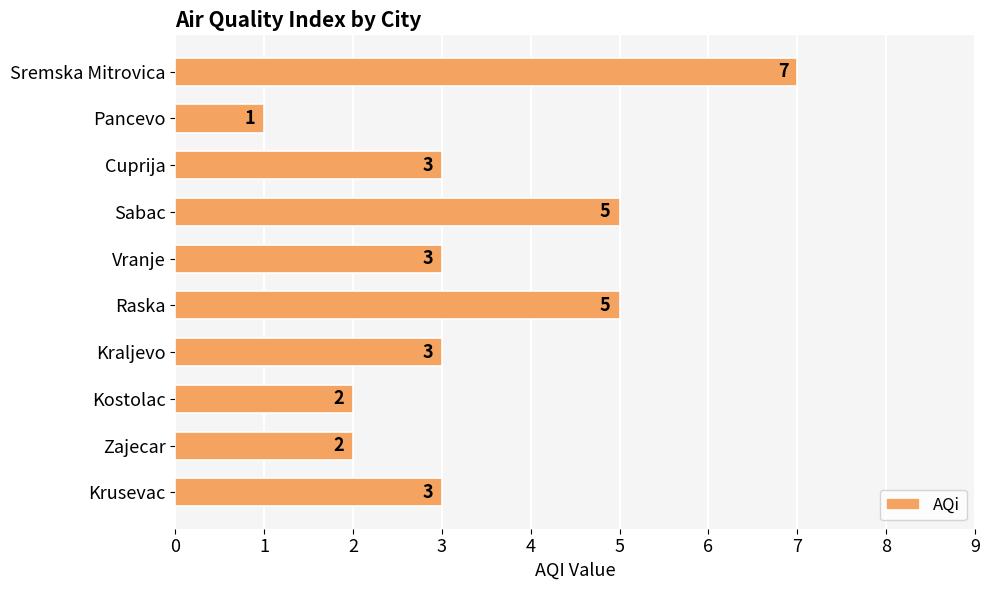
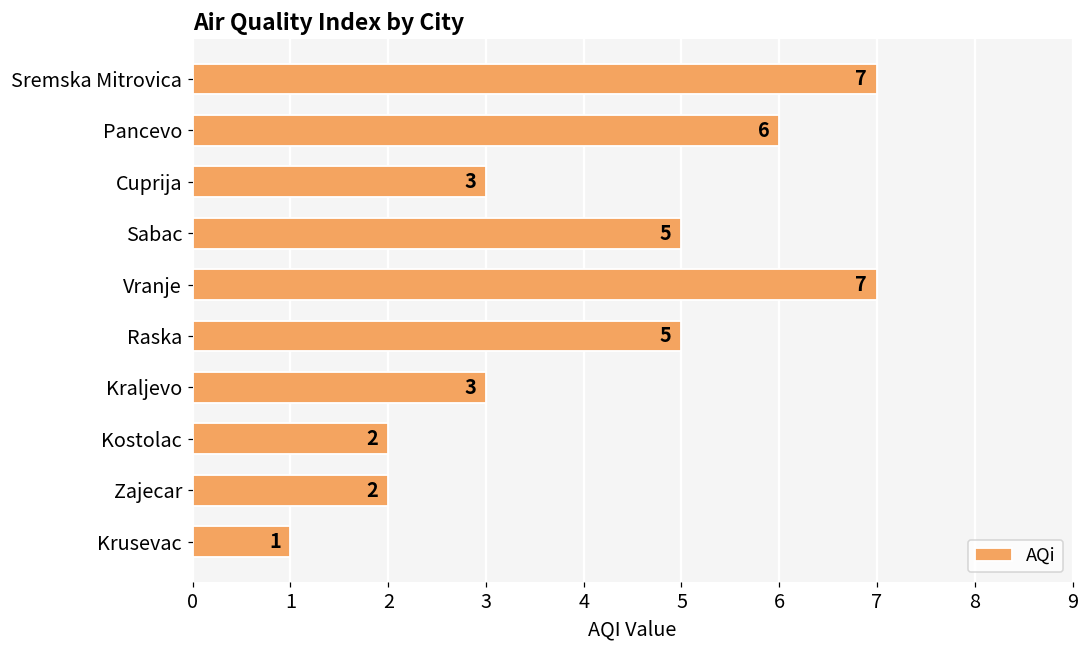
Pancevo: 1 -> 6
Vranje: 3 -> 7
Krusevac: 3 -> 1
